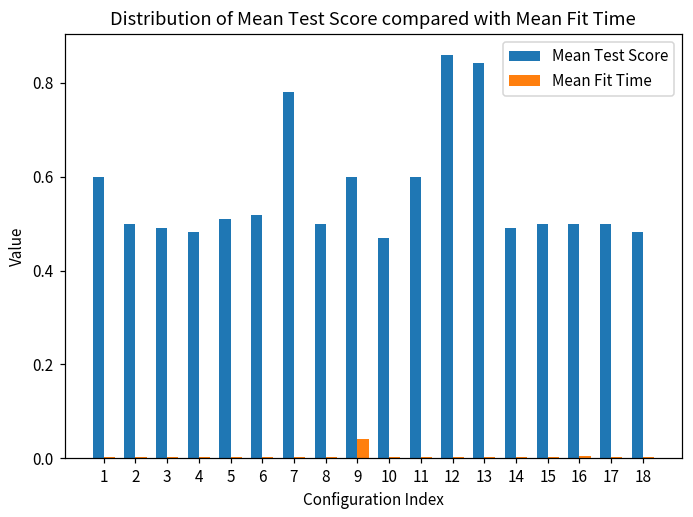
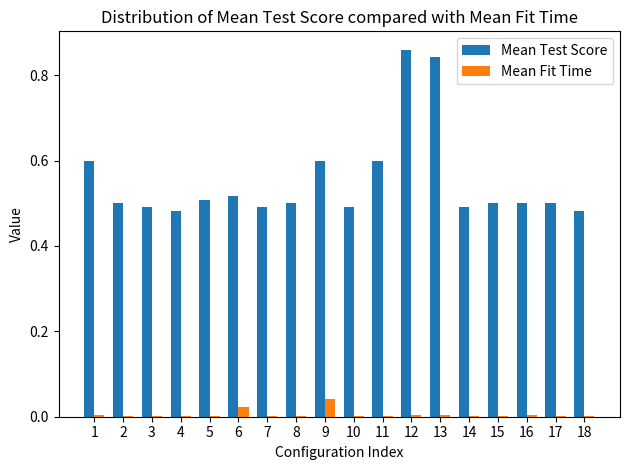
Mean Fit Time, 6: 0.00 -> 0.02
Mean Test Score, 7: 0.78 -> 0.49
Mean Test Score, 10: 0.47 -> 0.49
